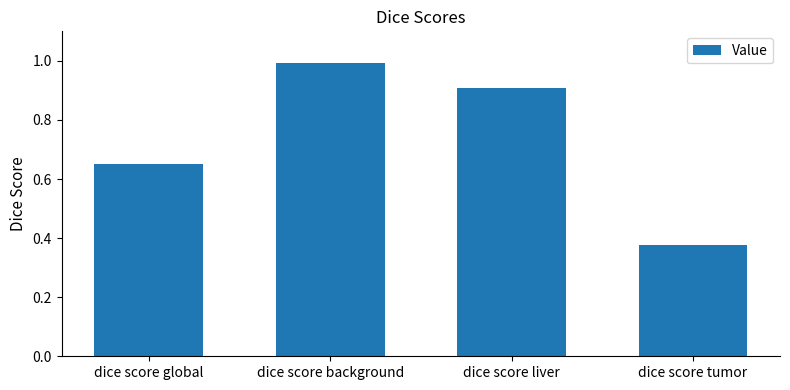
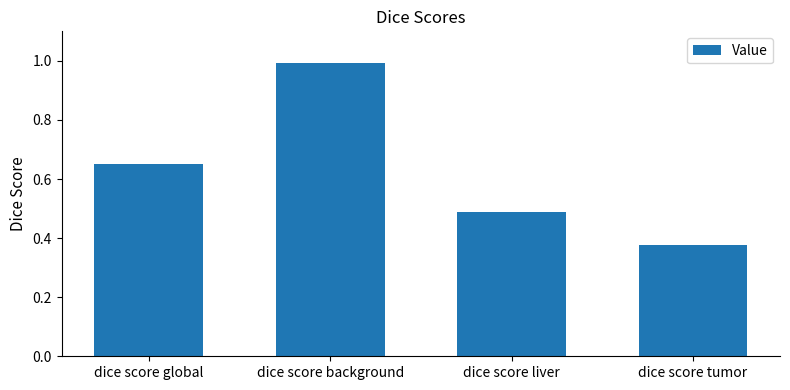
dice score liver: 0.91 -> 0.49
